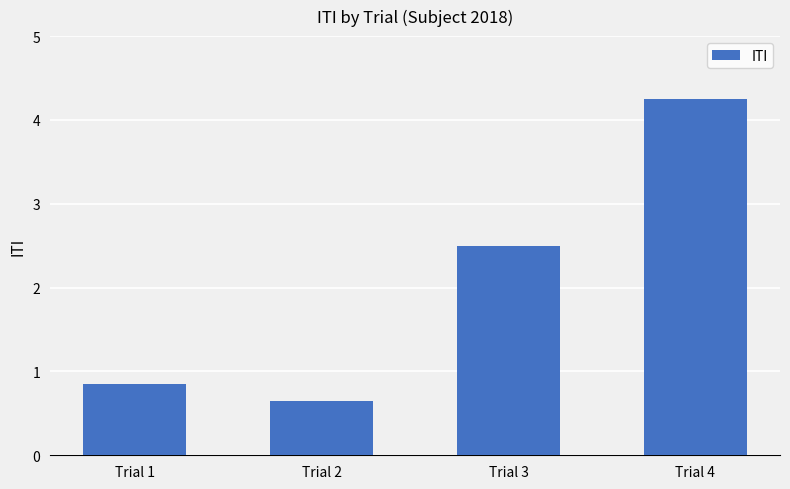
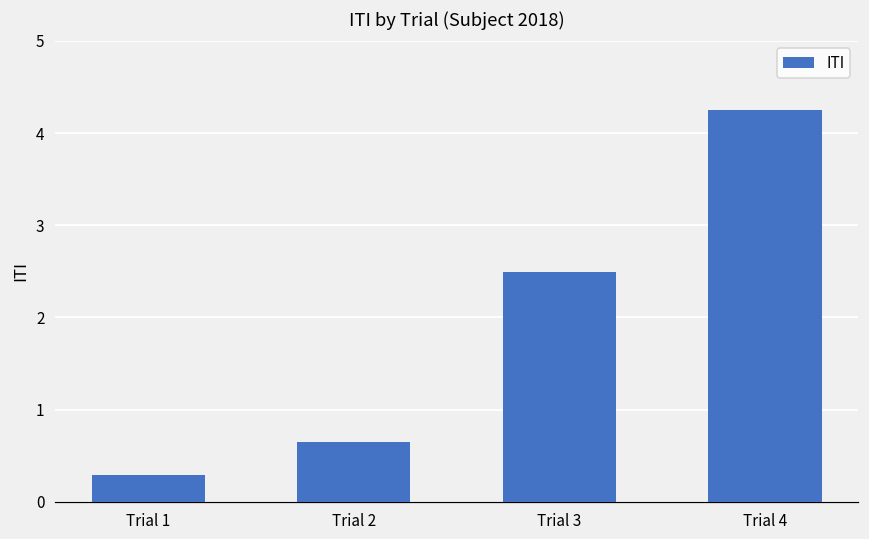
Trial 1: 0.9 -> 0.3
